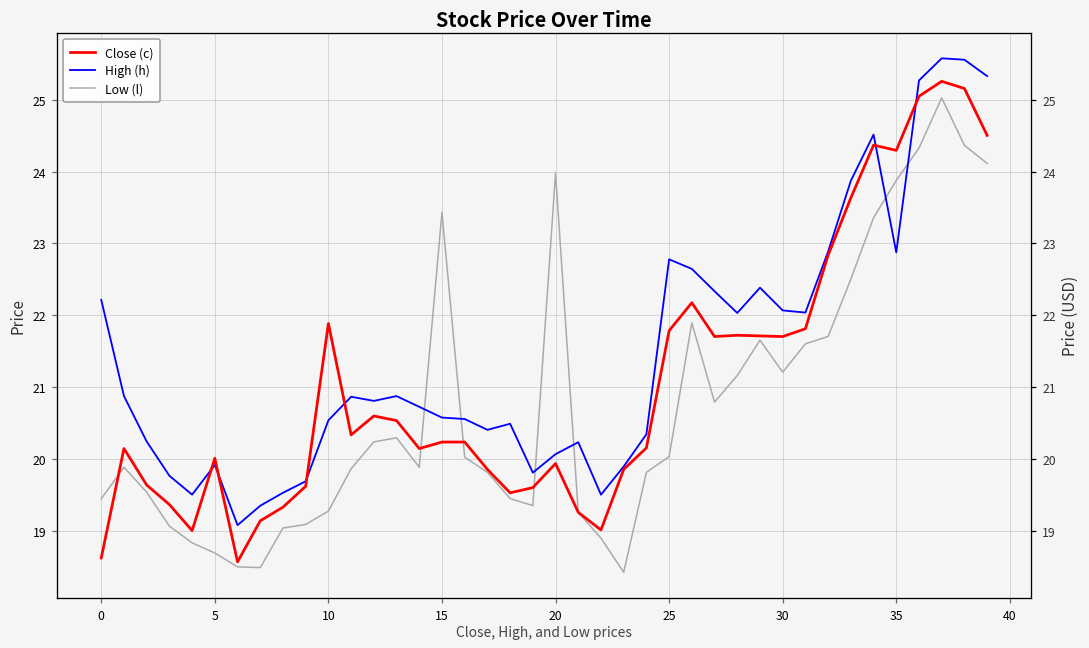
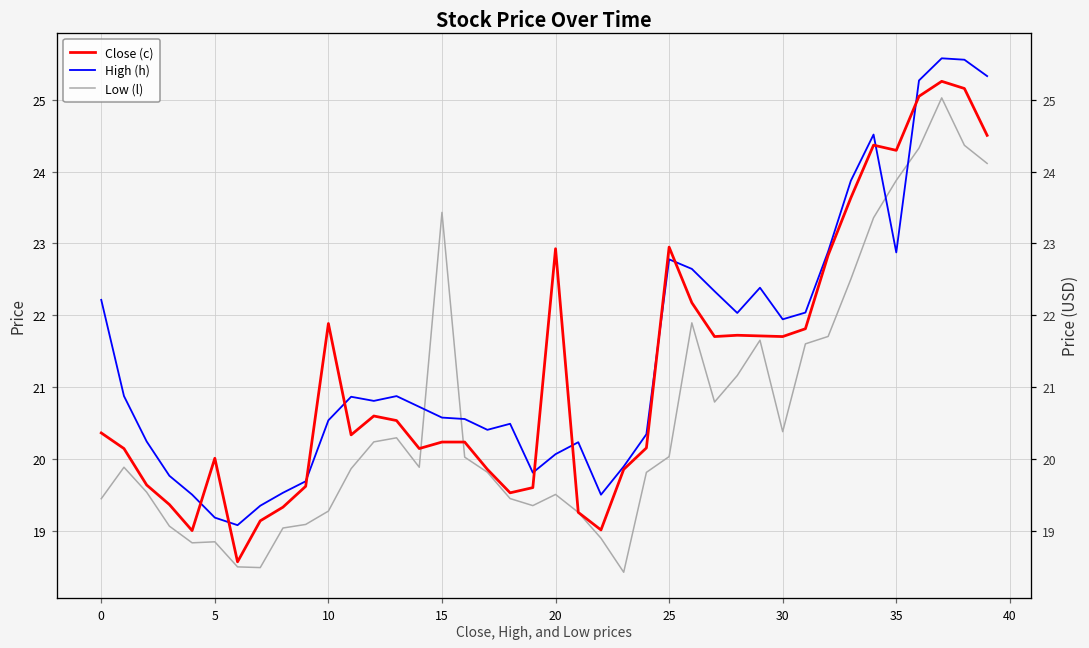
Close (c), 0: 18.6 -> 20.4
High (h), 5: 19.9 -> 19.2
Low (l), 5: 18.7 -> 18.9
Close (c), 20: 19.9 -> 22.9
Low (l), 20: 24.0 -> 19.5
Close (c), 25: 21.8 -> 22.9
High (h), 30: 22.1 -> 21.9
Low (l), 30: 21.2 -> 20.4
